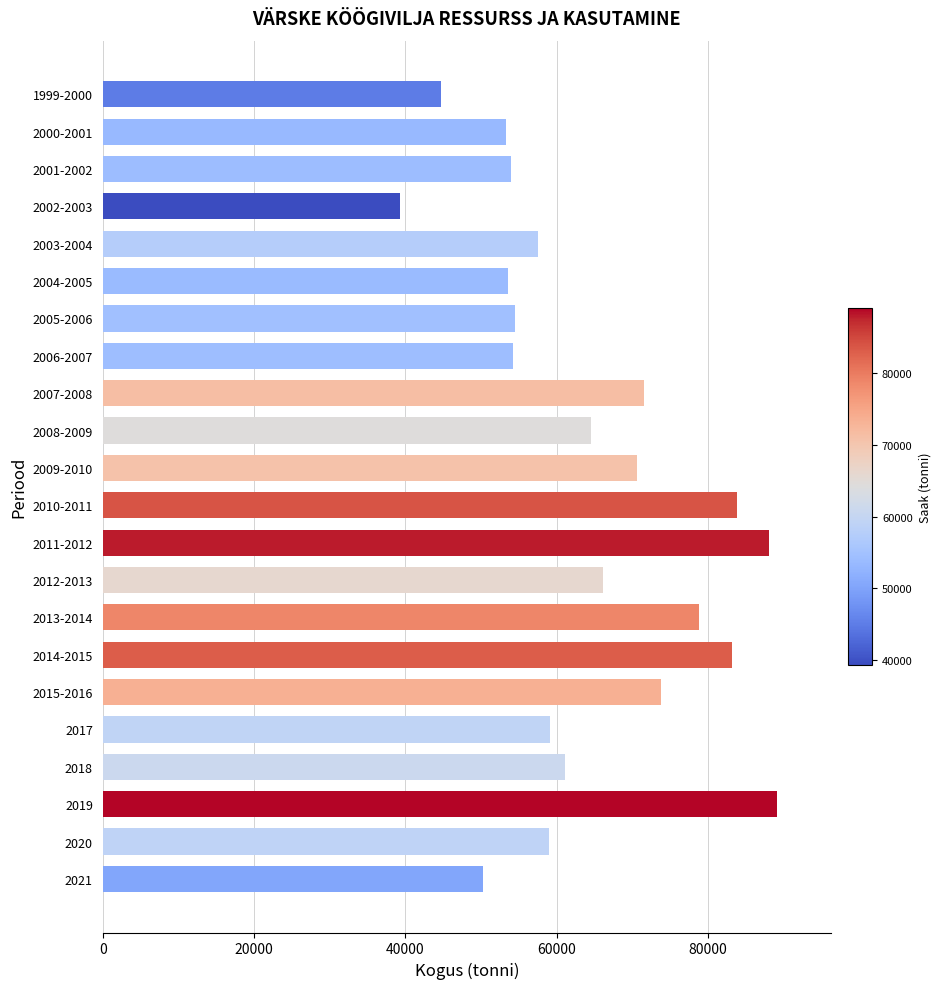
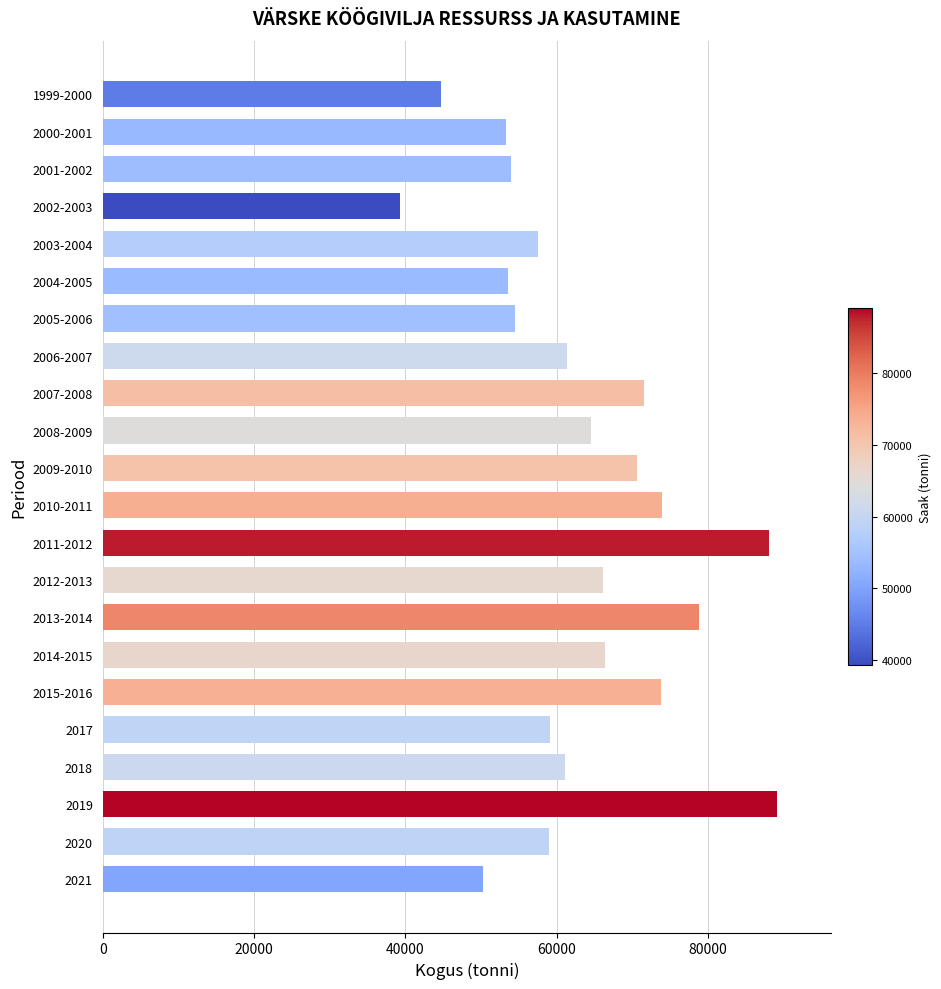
2006-2007: 54000 -> 61000
2010-2011: 84000 -> 74000
2014-2015: 83000 -> 66000
